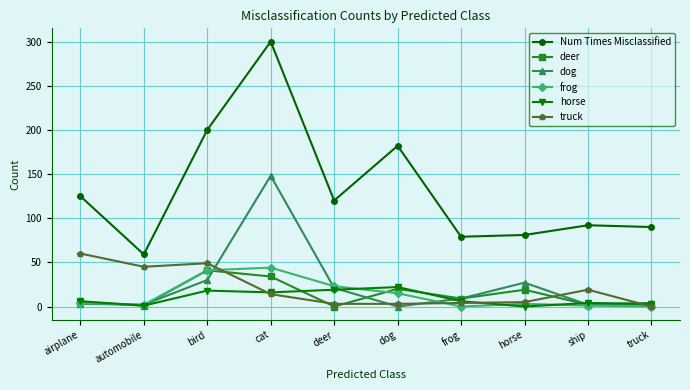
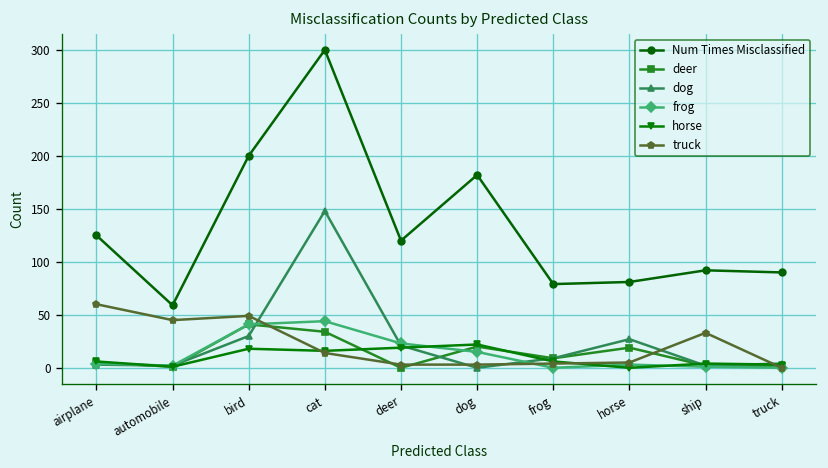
truck, ship: 20 -> 30
